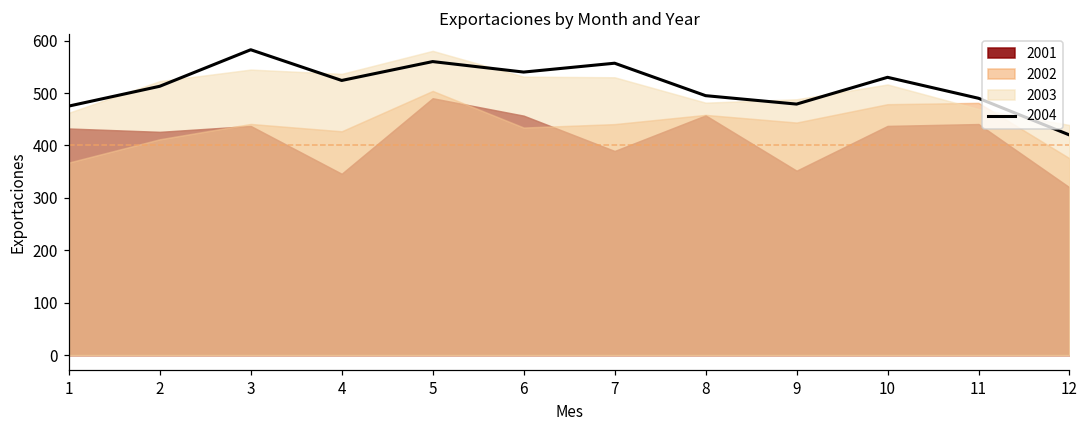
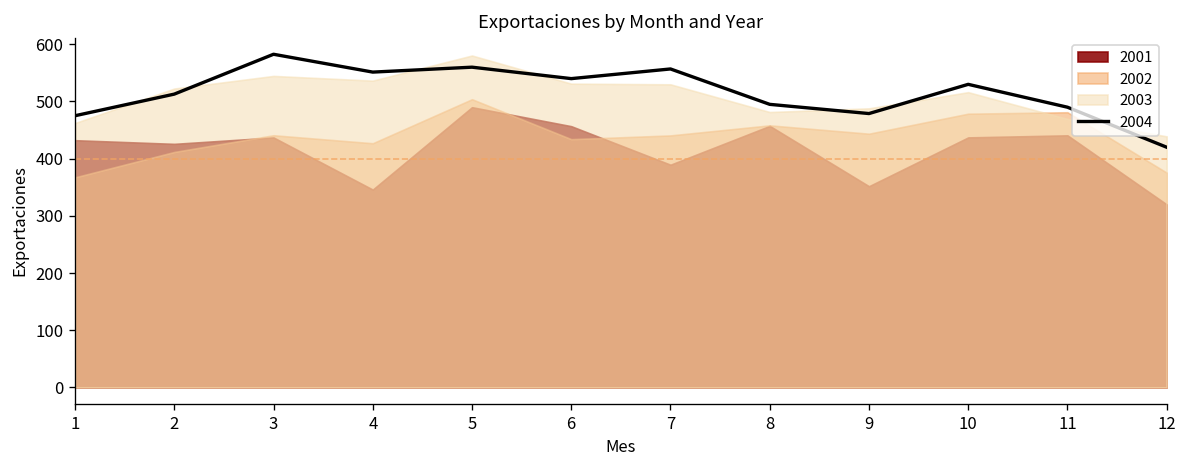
2004, 4: 520 -> 550
